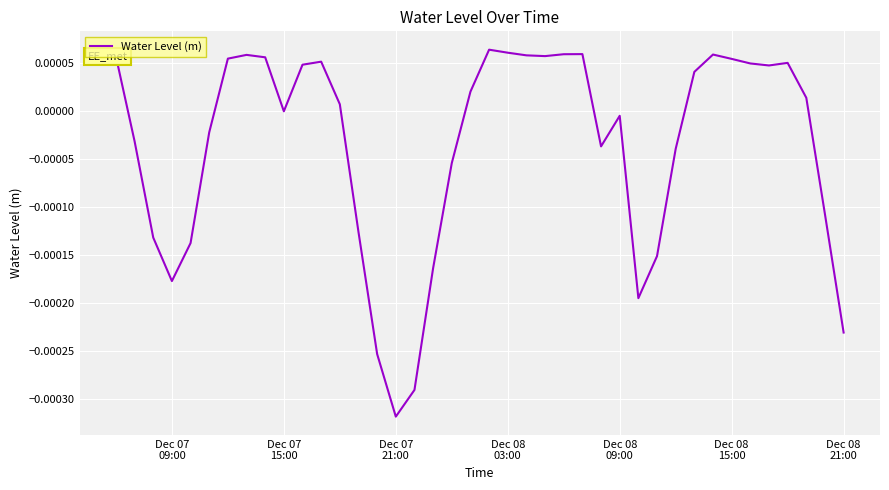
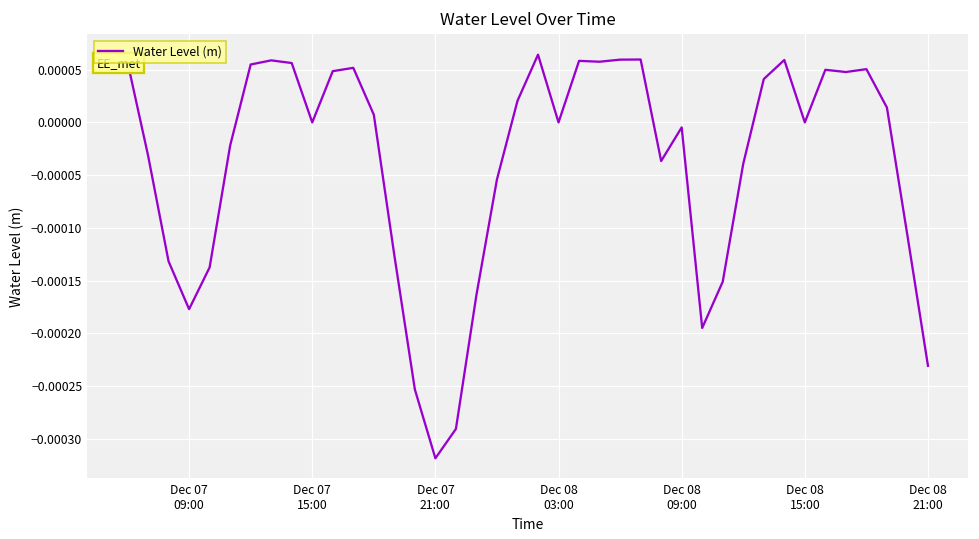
Dec 08 03:00: 0.0001 -> 0.0000
Dec 08 15:00: 0.0001 -> 0.0000
